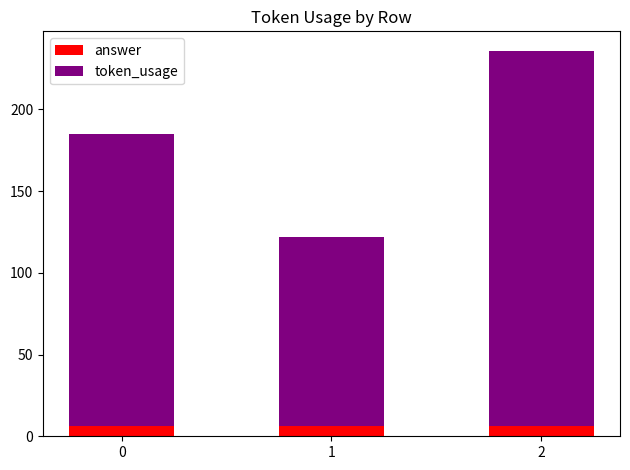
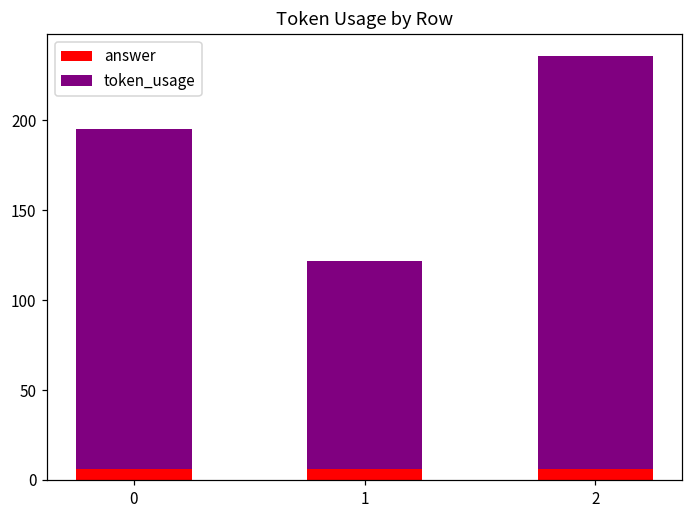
token_usage, 0: 179 -> 189
